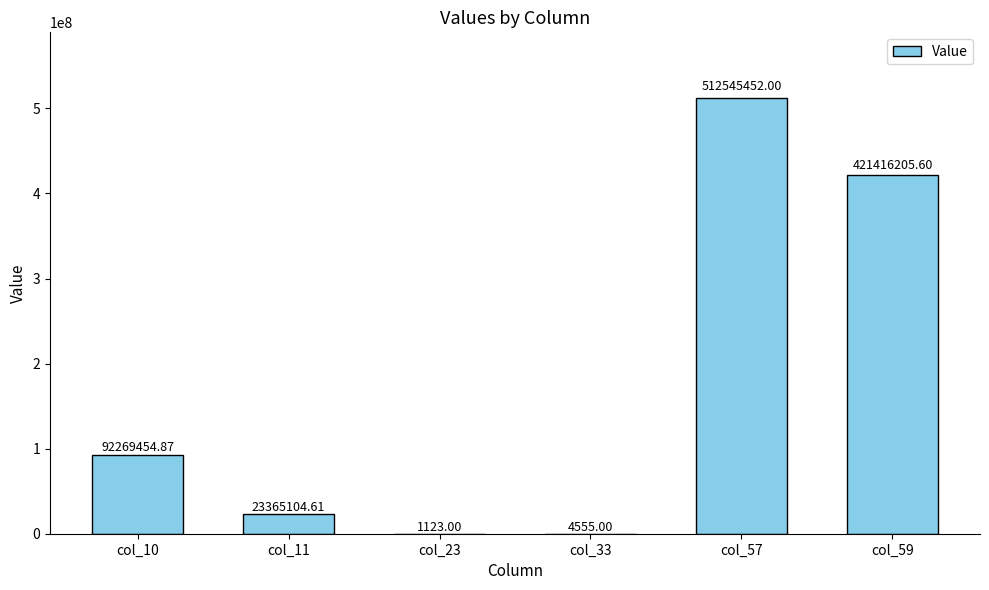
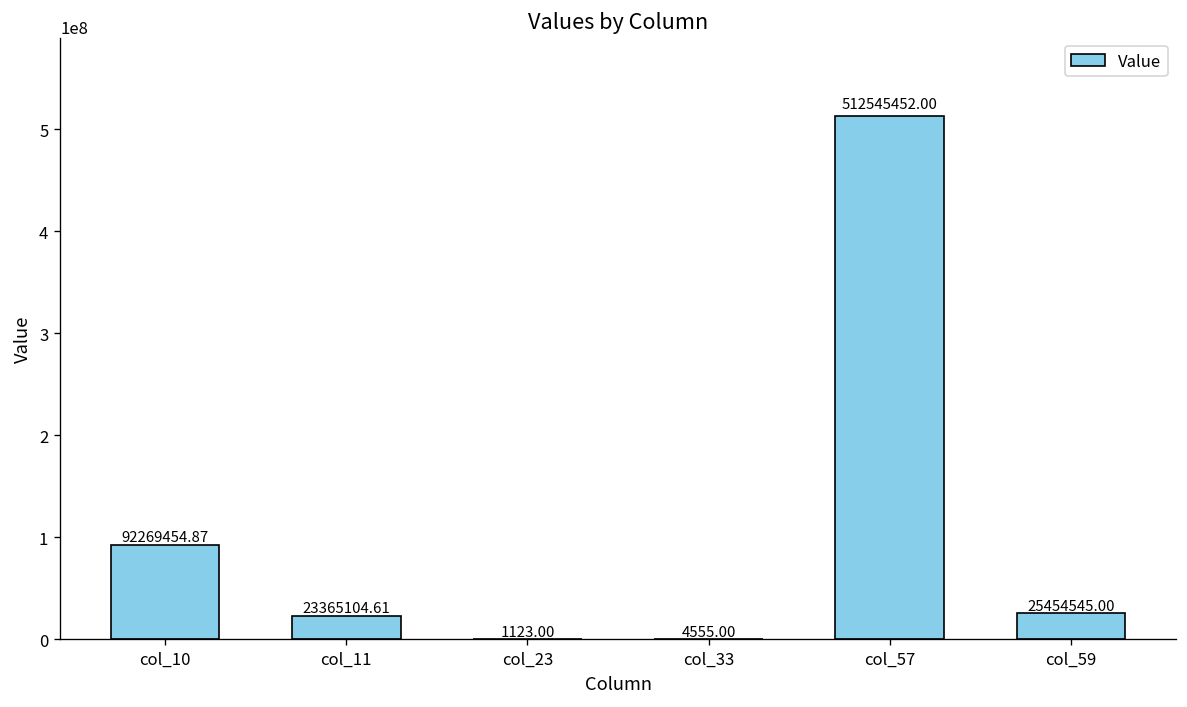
col_59: 421416205.60 -> 25454545.00
